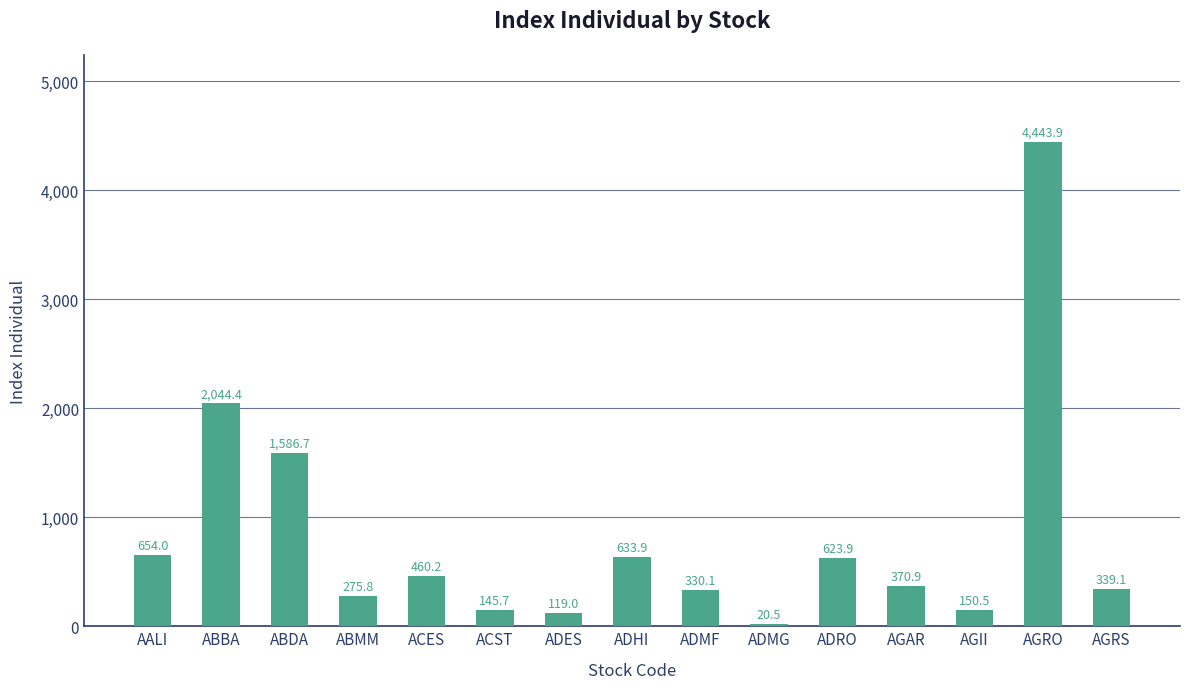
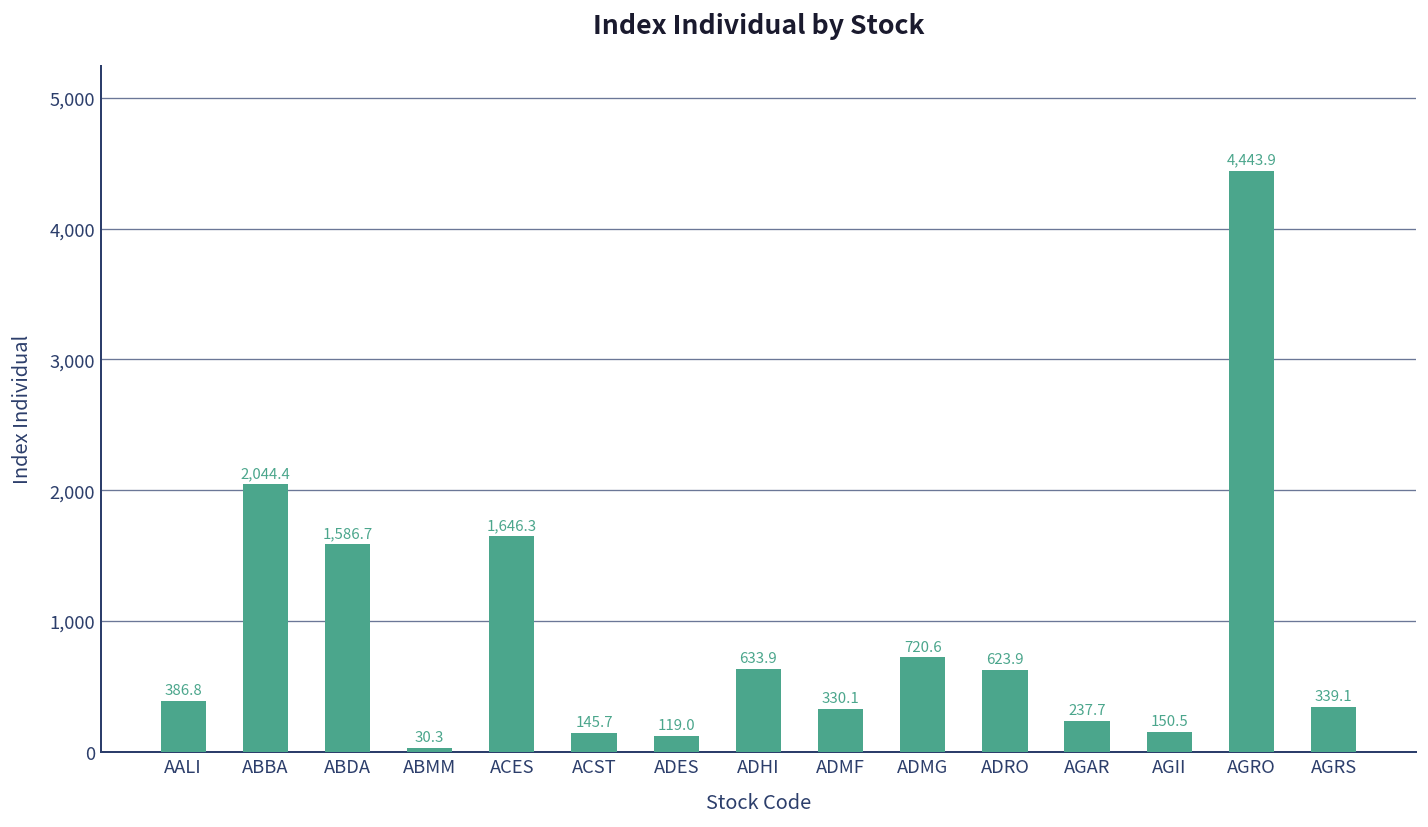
AALI: 654.0 -> 386.8
ABMM: 275.8 -> 30.3
ACES: 460.2 -> 1,646.3
ADMG: 20.5 -> 720.6
AGAR: 370.9 -> 237.7
